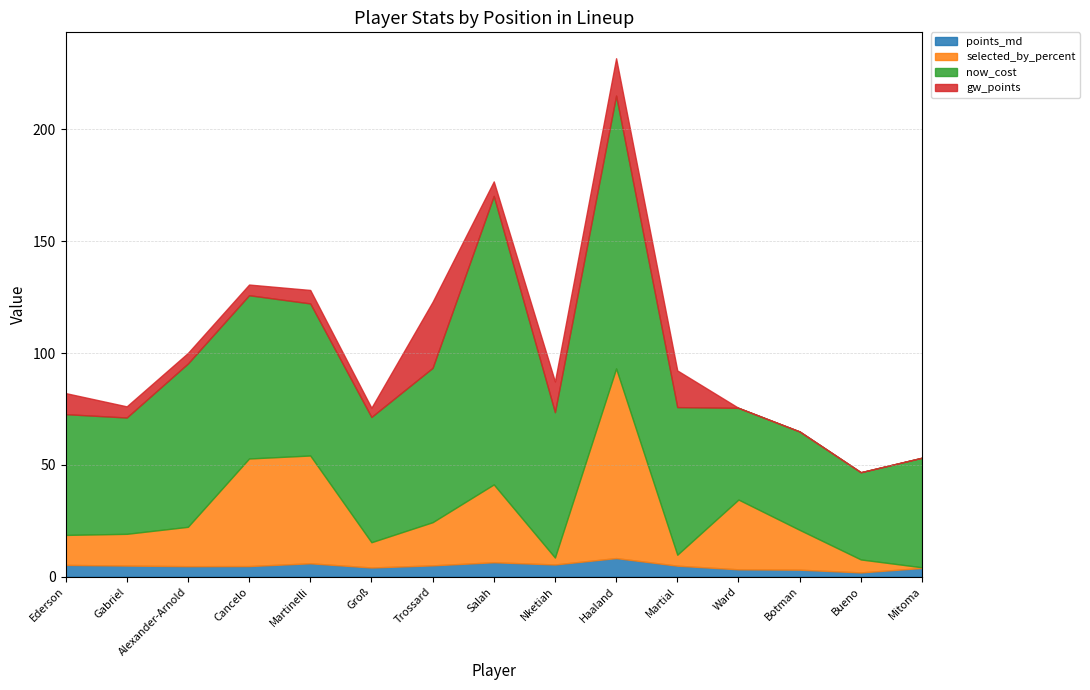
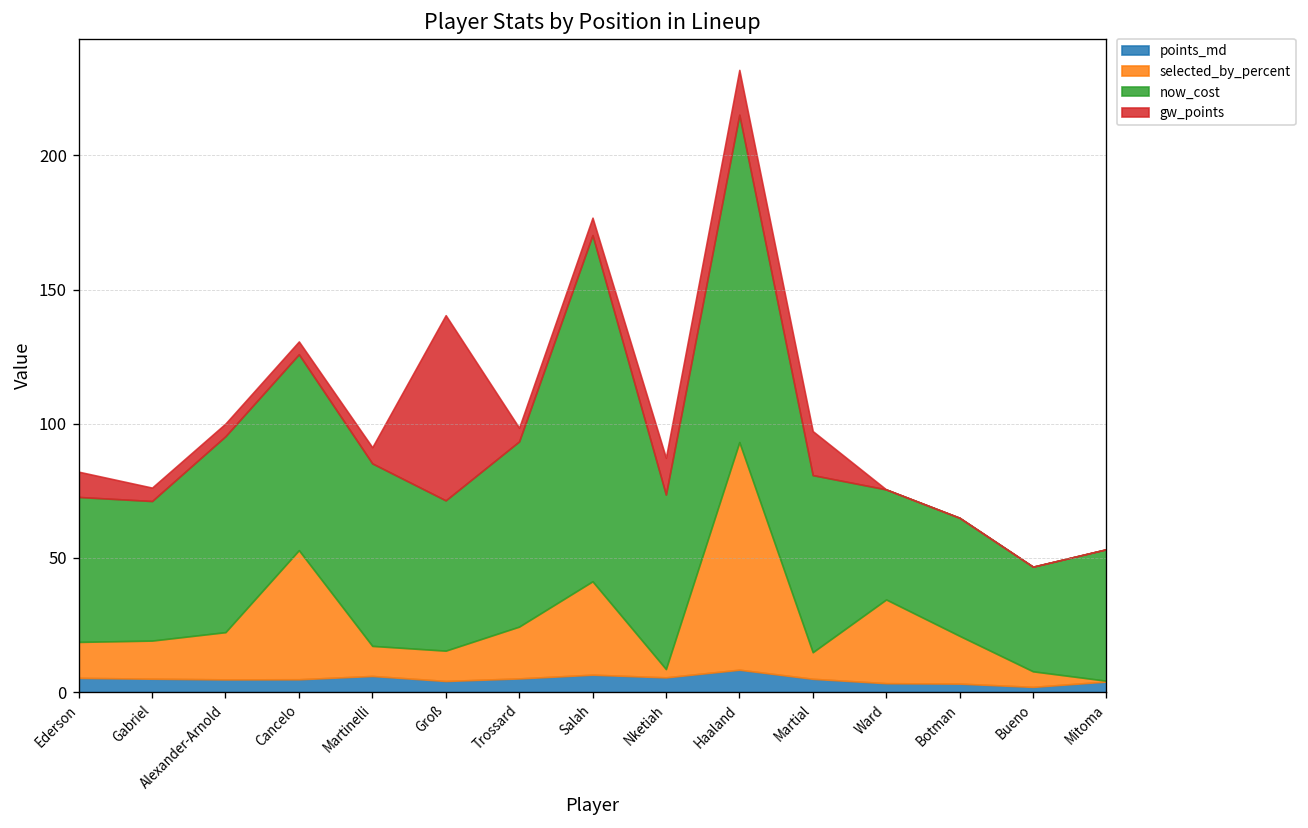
selected_by_percent, Martinelli: 48 -> 11
gw_points, Groß: 4 -> 69
gw_points, Trossard: 30 -> 5
selected_by_percent, Martial: 5 -> 10
